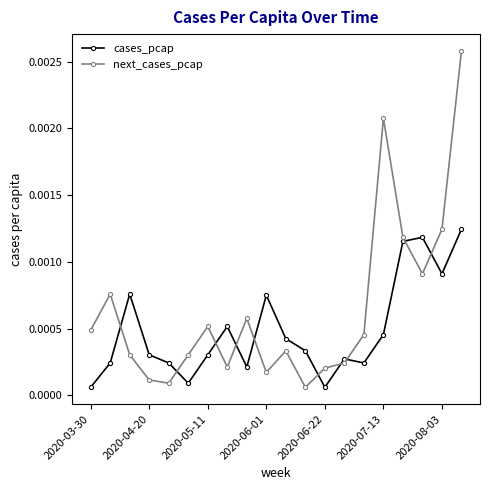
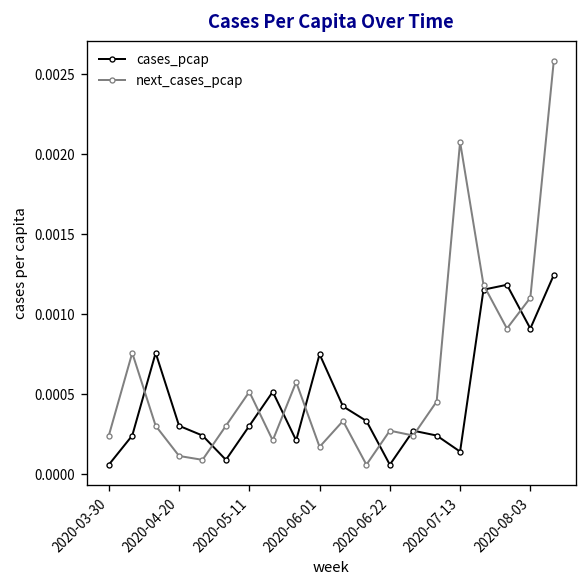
next_cases_pcap, 2020-03-30: 0.00049 -> 0.00024
next_cases_pcap, 2020-06-22: 0.00020 -> 0.00027
cases_pcap, 2020-07-13: 0.00046 -> 0.00014
next_cases_pcap, 2020-08-03: 0.00124 -> 0.00110
